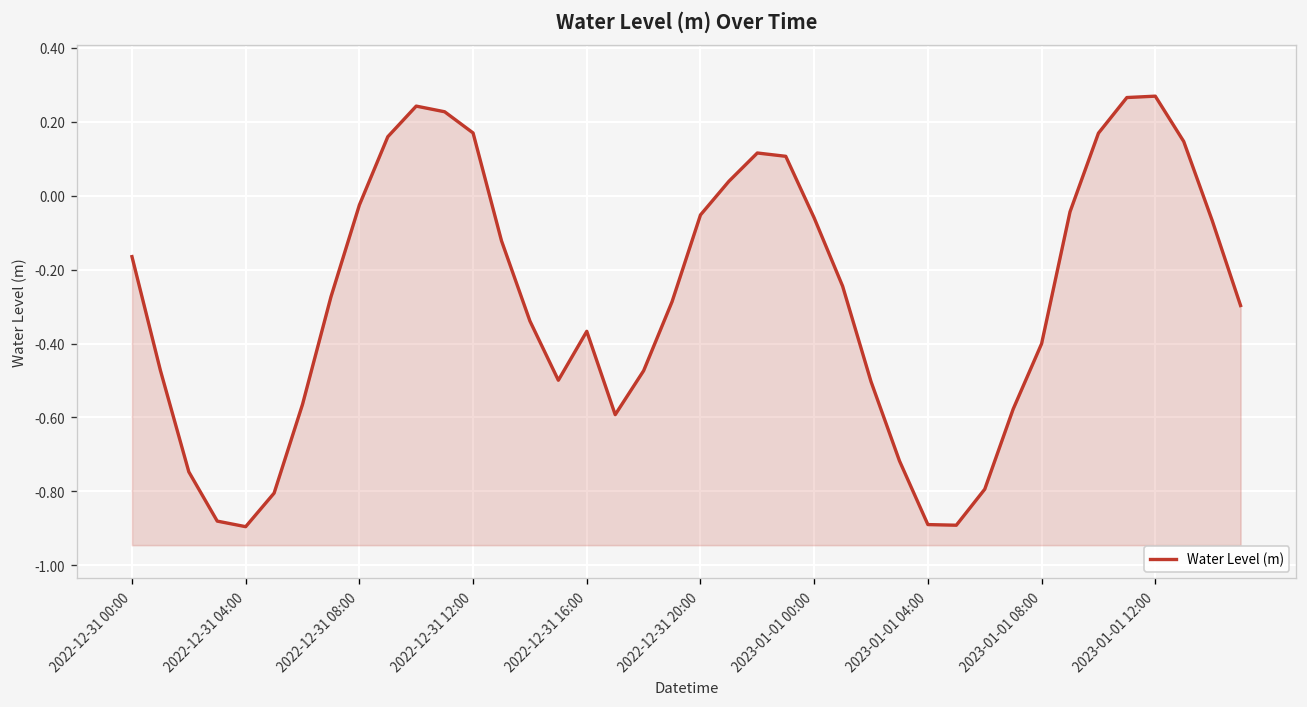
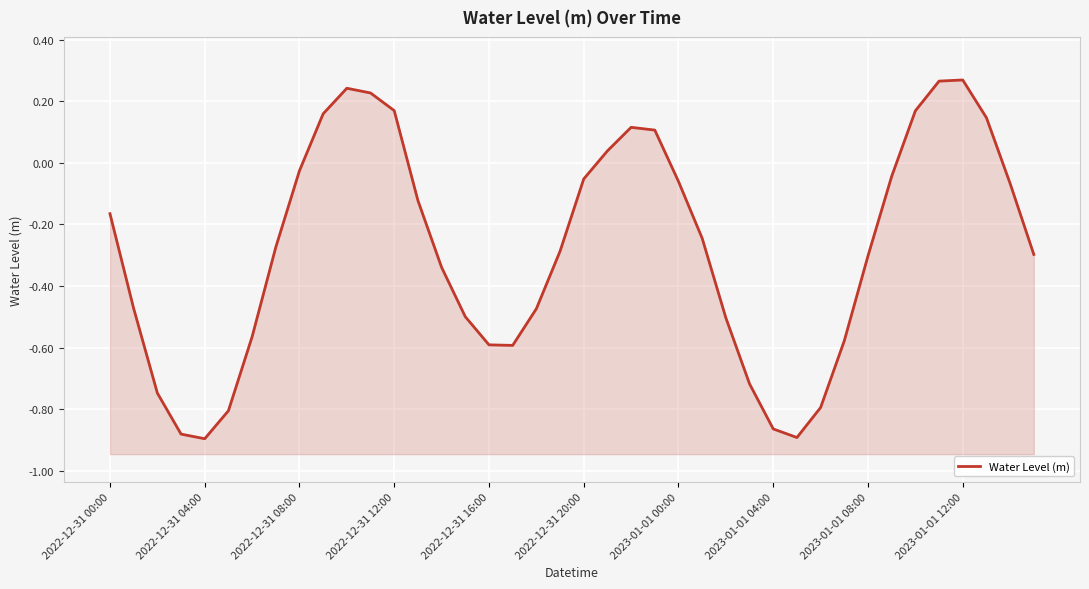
2022-12-31 16:00: -0.37 -> -0.59
2023-01-01 04:00: -0.89 -> -0.86
2023-01-01 08:00: -0.40 -> -0.30
